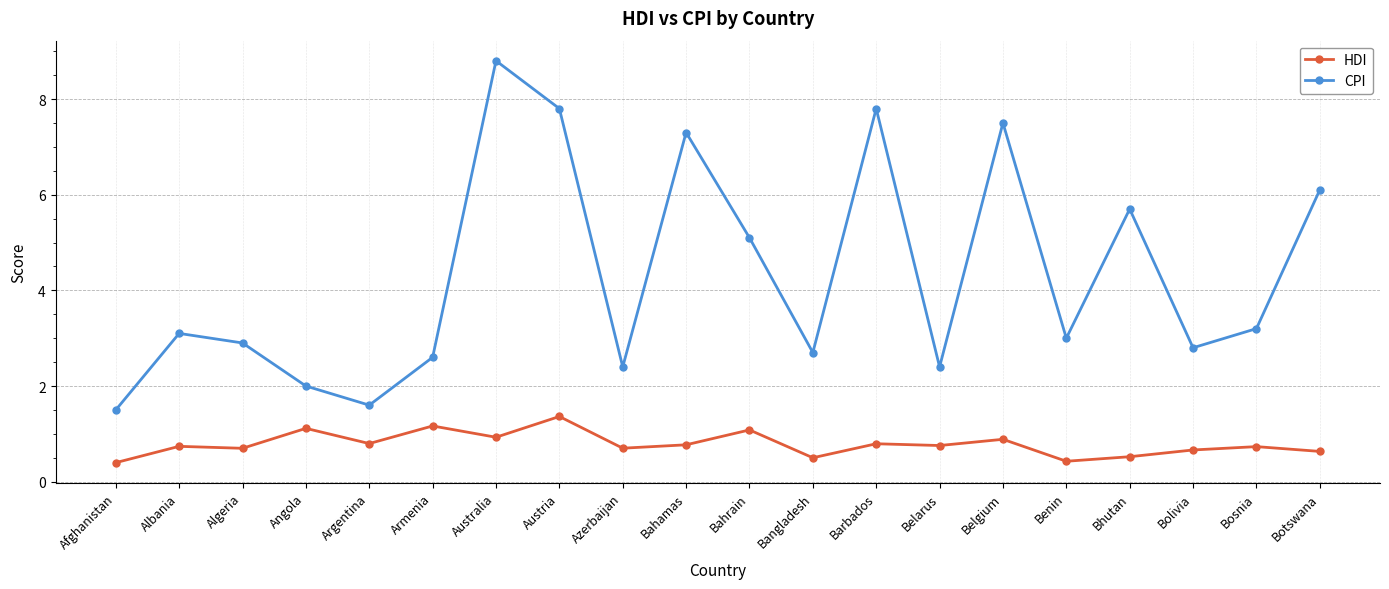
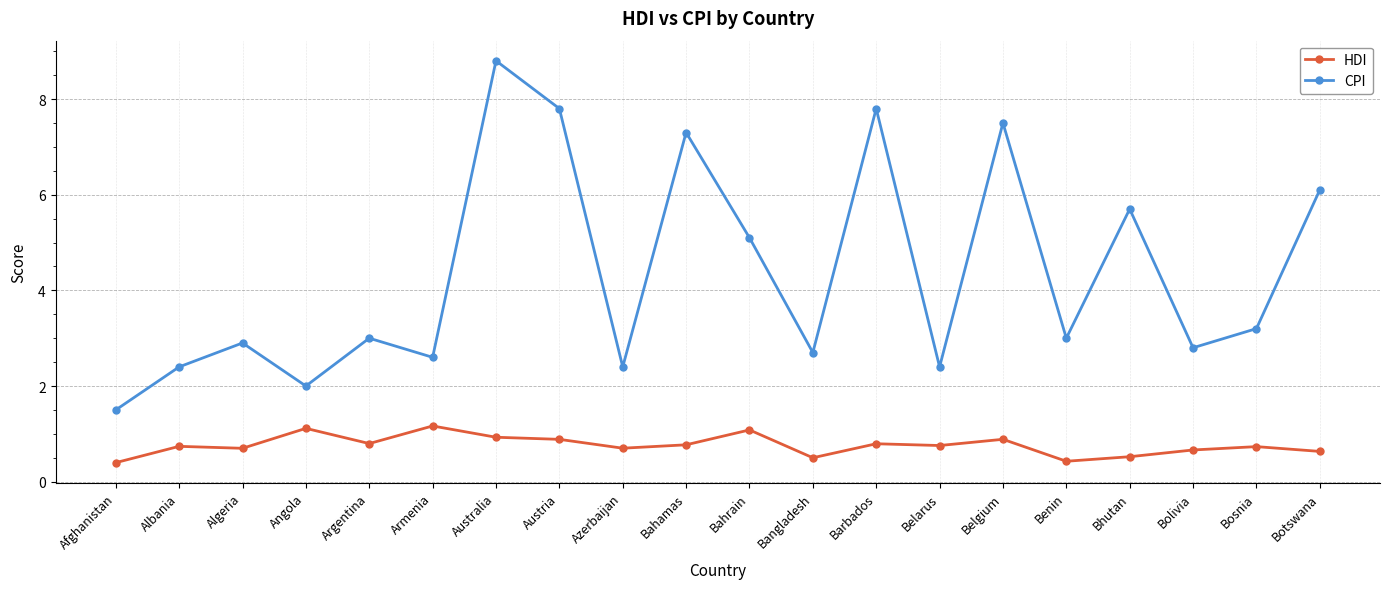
CPI, Albania: 3.1 -> 2.4
CPI, Argentina: 1.6 -> 3.0
HDI, Austria: 1.4 -> 0.9
